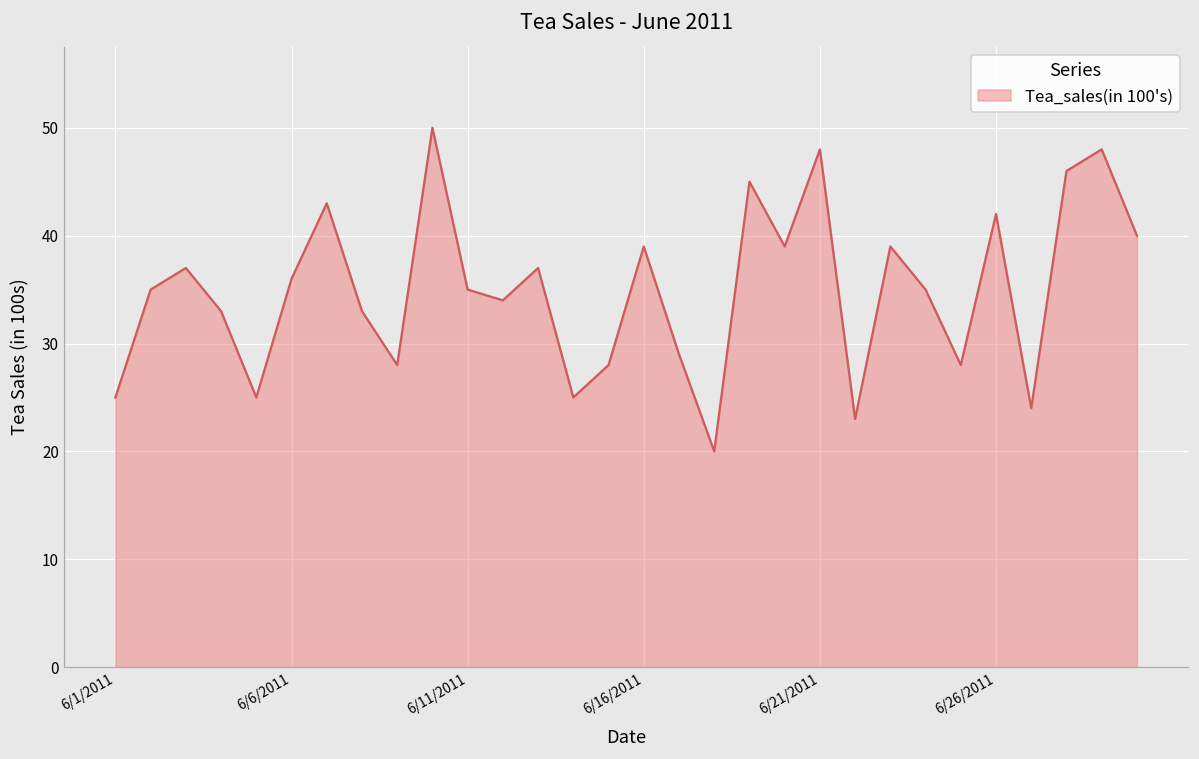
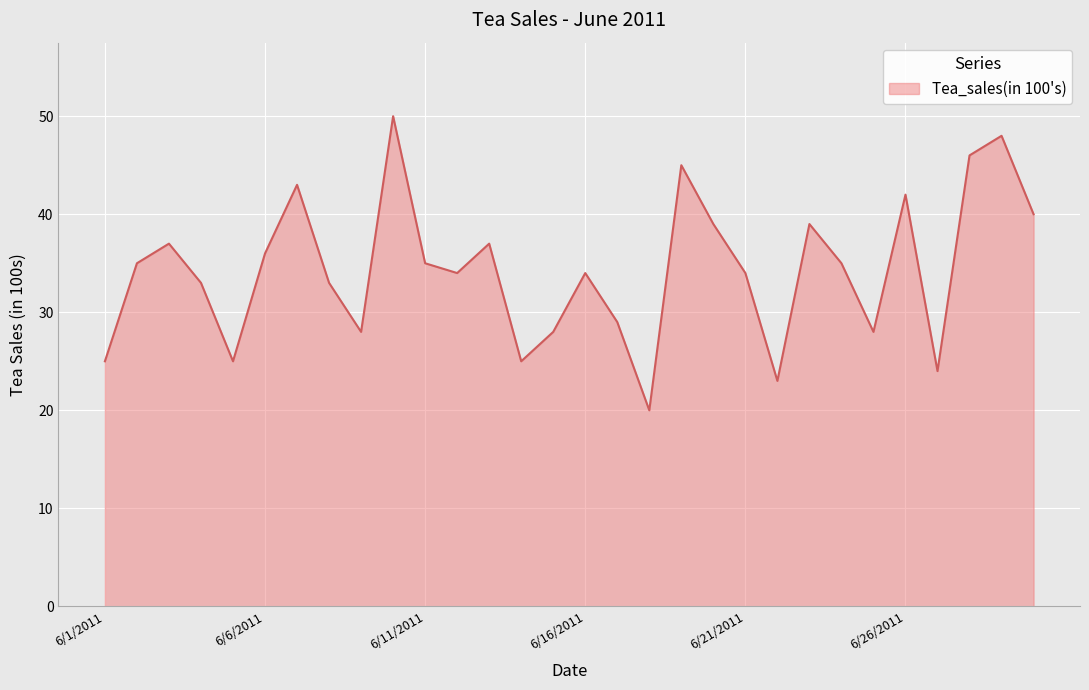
6/16/2011: 39 -> 34
6/21/2011: 48 -> 34
